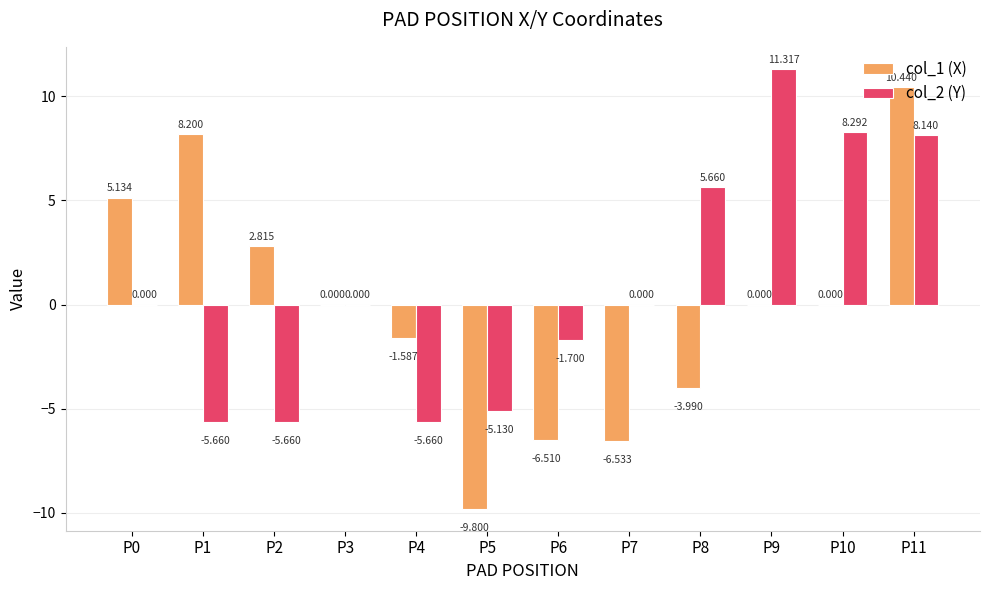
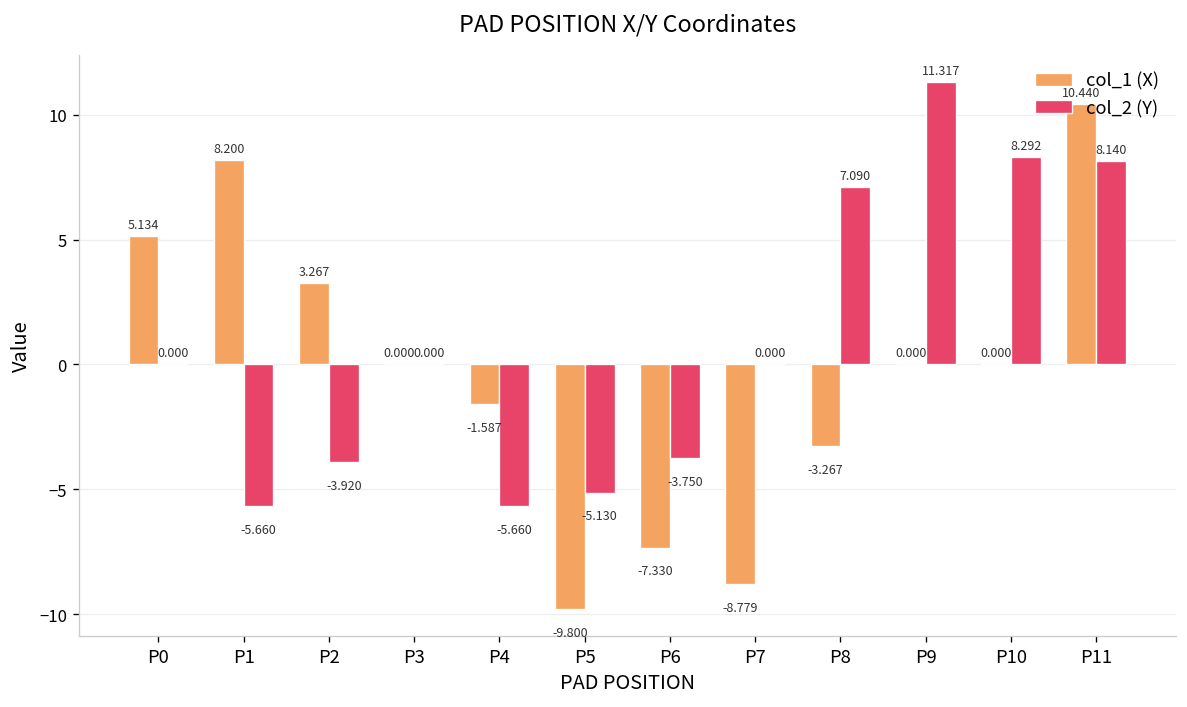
col_1 (X), P2: 2.815 -> 3.267
col_2 (Y), P2: -5.660 -> -3.920
col_1 (X), P6: -6.510 -> -7.330
col_2 (Y), P6: -1.700 -> -3.750
col_1 (X), P7: -6.533 -> -8.779
col_1 (X), P8: -3.990 -> -3.267
col_2 (Y), P8: 5.660 -> 7.090
